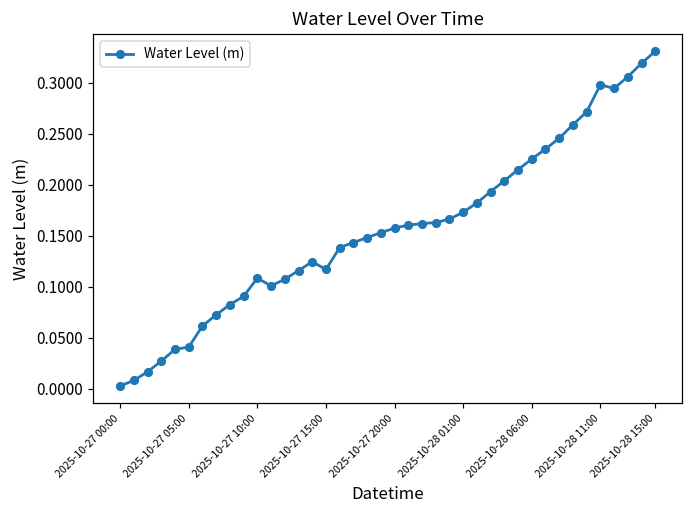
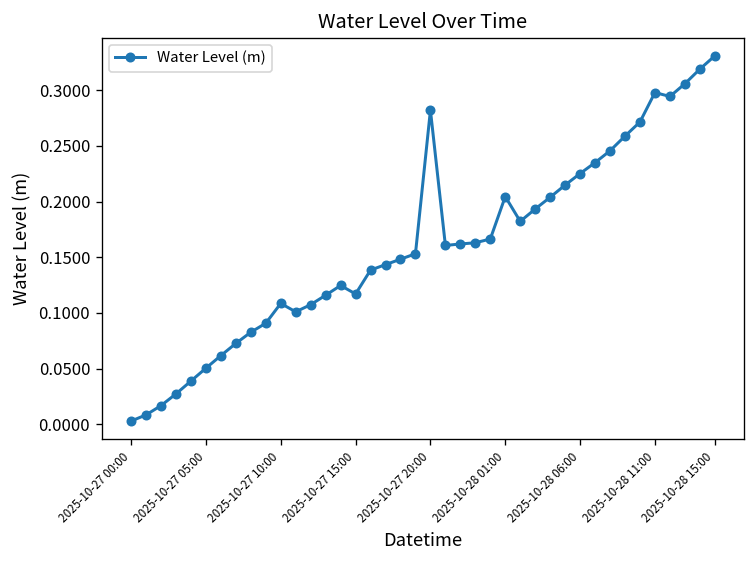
2025-10-27 05:00: 0.04 -> 0.05
2025-10-27 20:00: 0.16 -> 0.28
2025-10-28 01:00: 0.17 -> 0.20
